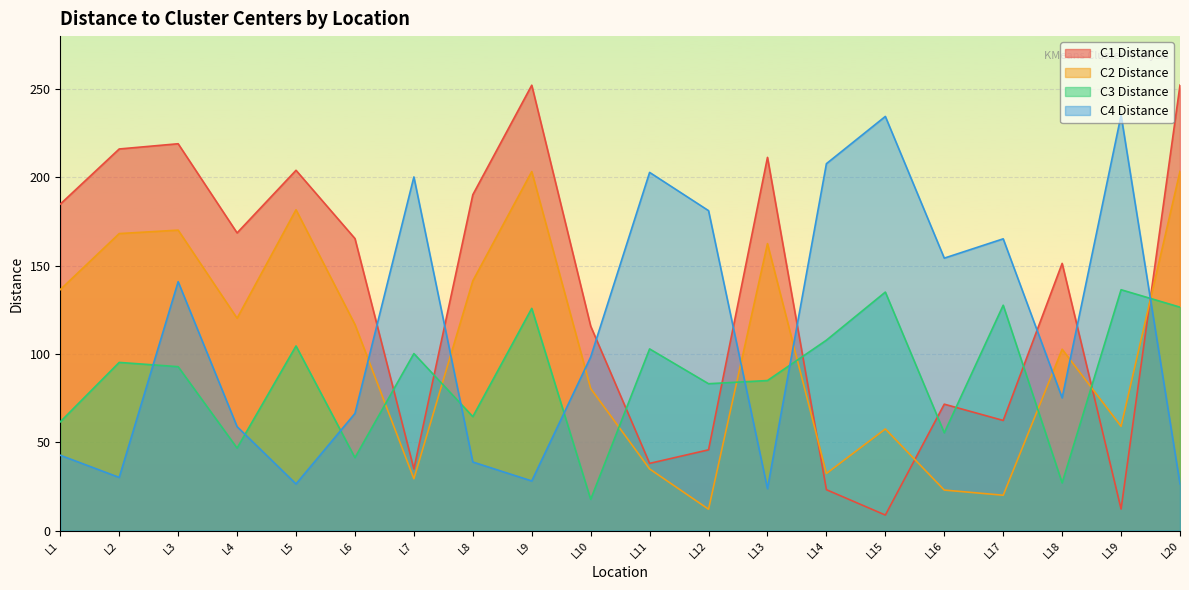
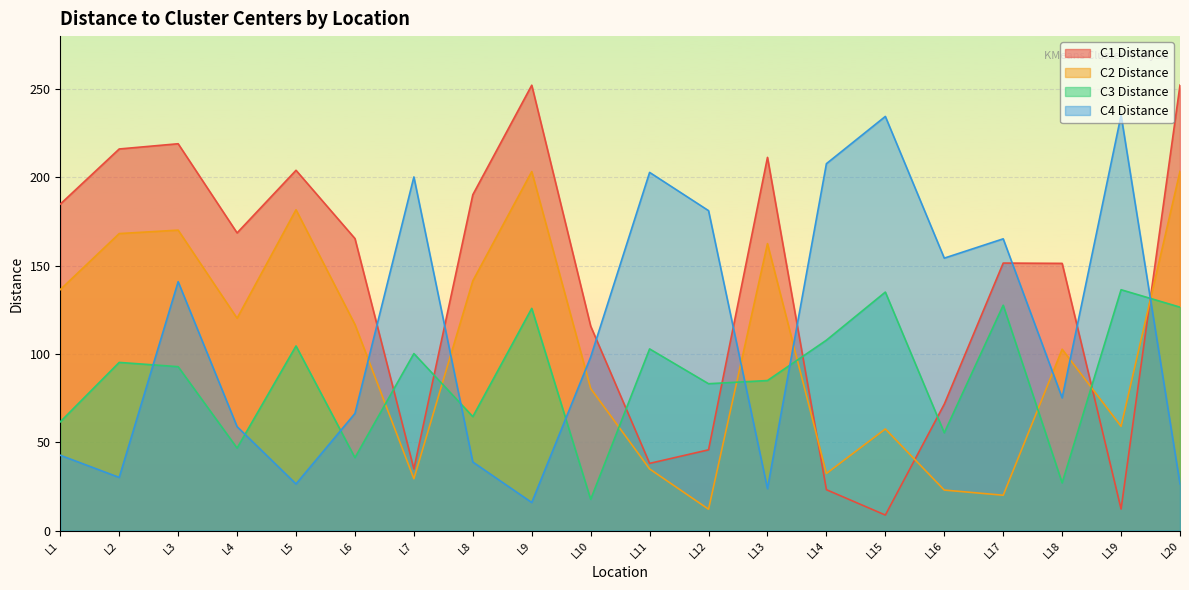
C4 Distance, L9: 28 -> 16
C1 Distance, L17: 62 -> 152
